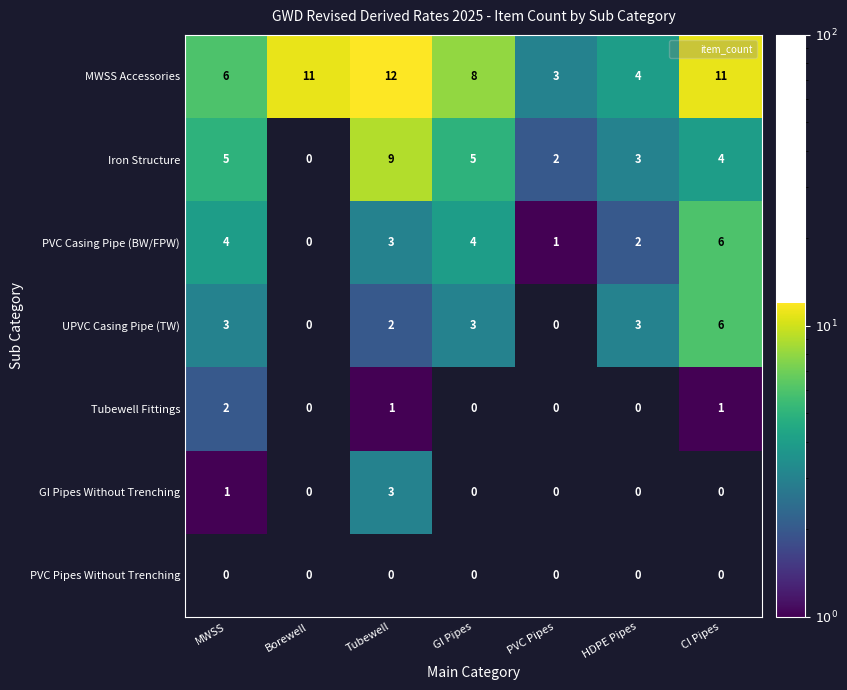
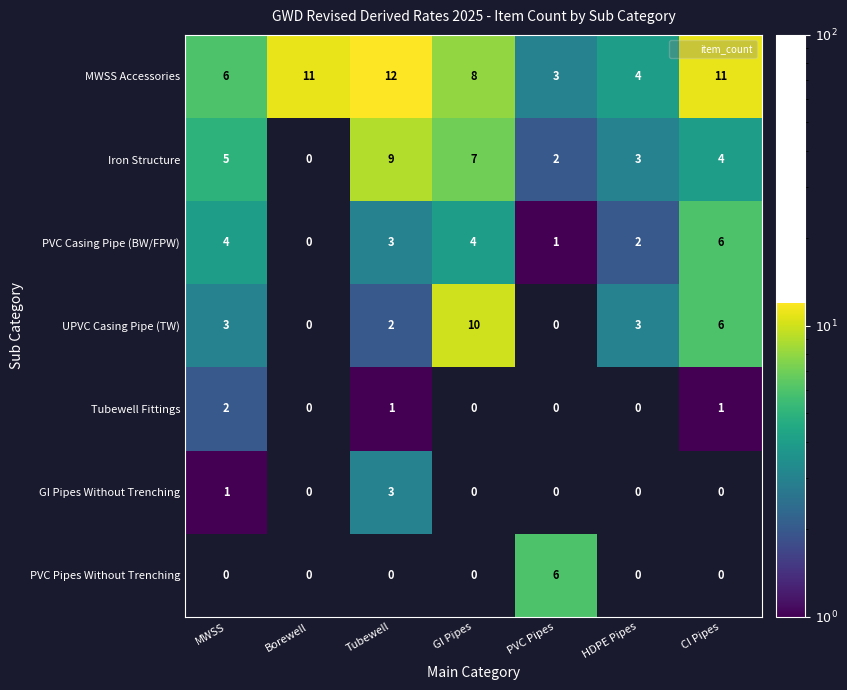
Iron Structure, GI Pipes: 5 -> 7
UPVC Casing Pipe (TW), GI Pipes: 3 -> 10
PVC Pipes Without Trenching, PVC Pipes: 0 -> 6
